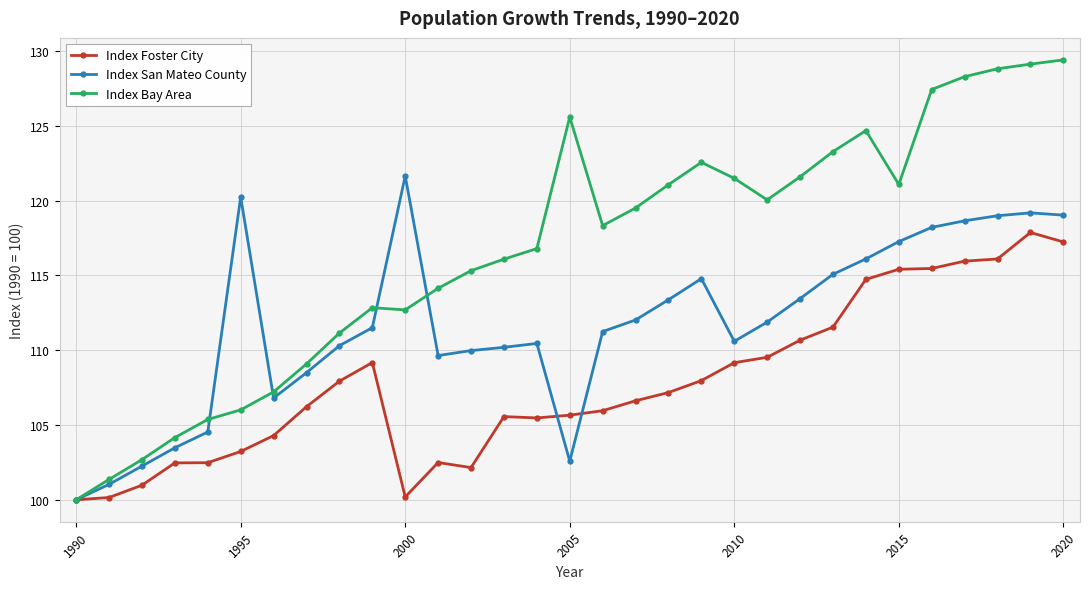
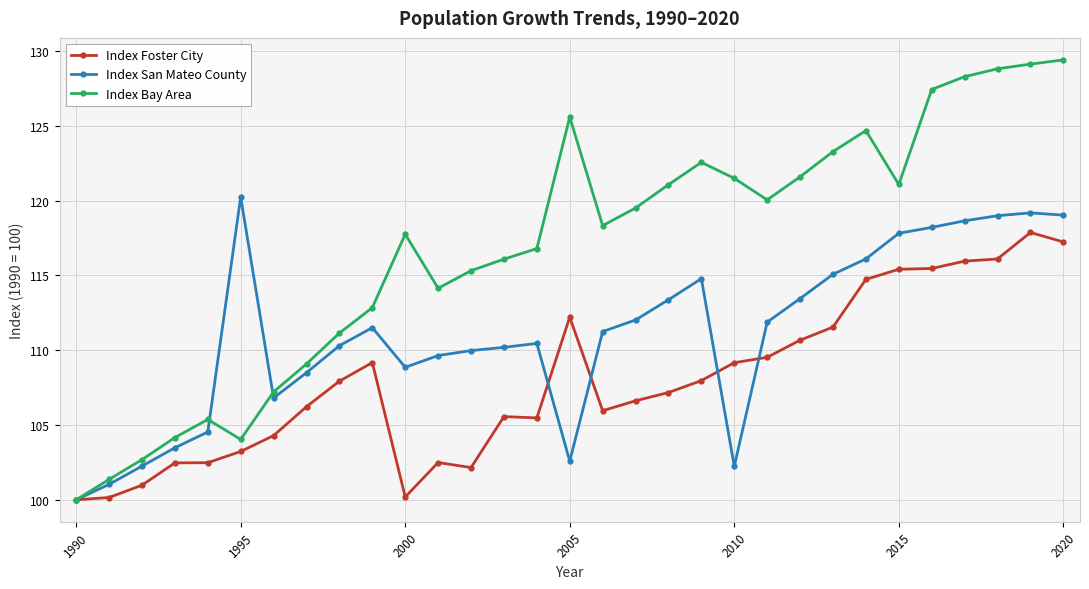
Index Bay Area, 1995: 106.0 -> 104.0
Index San Mateo County, 2000: 121.6 -> 108.9
Index Bay Area, 2000: 112.7 -> 117.8
Index Foster City, 2005: 105.7 -> 112.2
Index San Mateo County, 2010: 110.6 -> 102.2
Index San Mateo County, 2015: 117.3 -> 117.8
